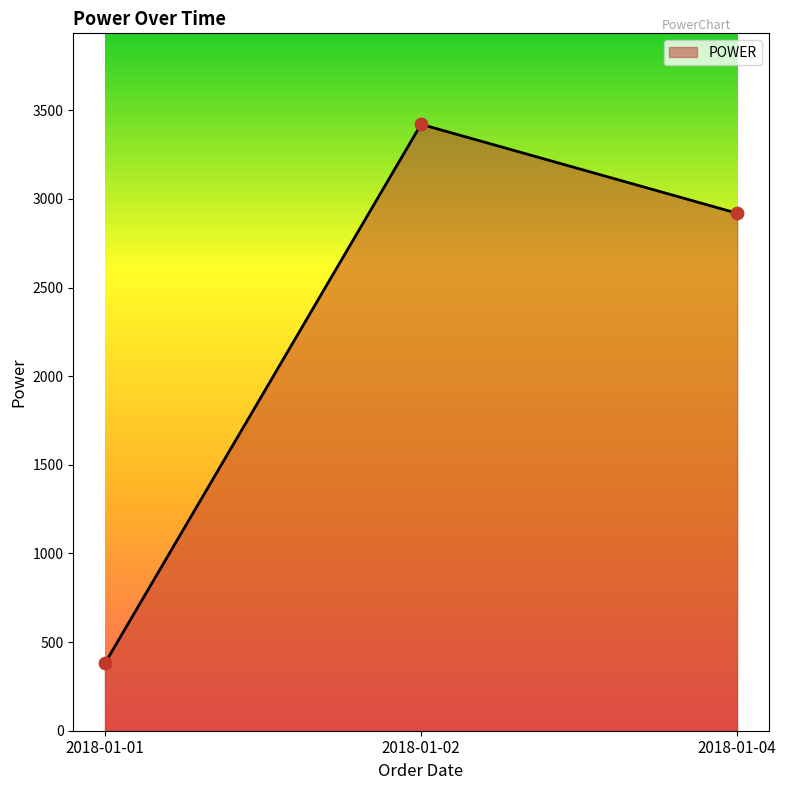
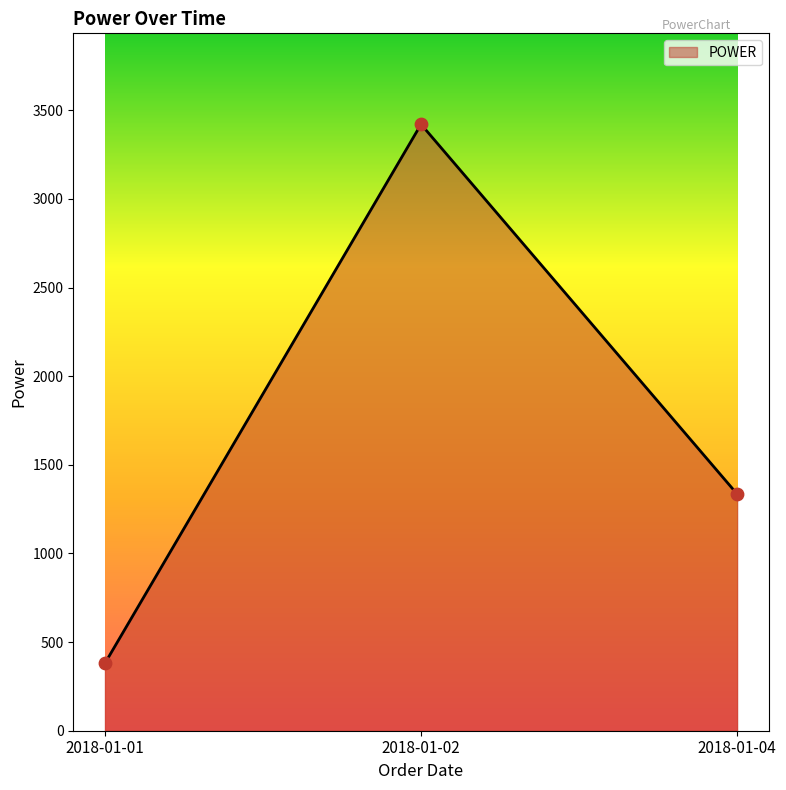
2018-01-04: 2920 -> 1330
